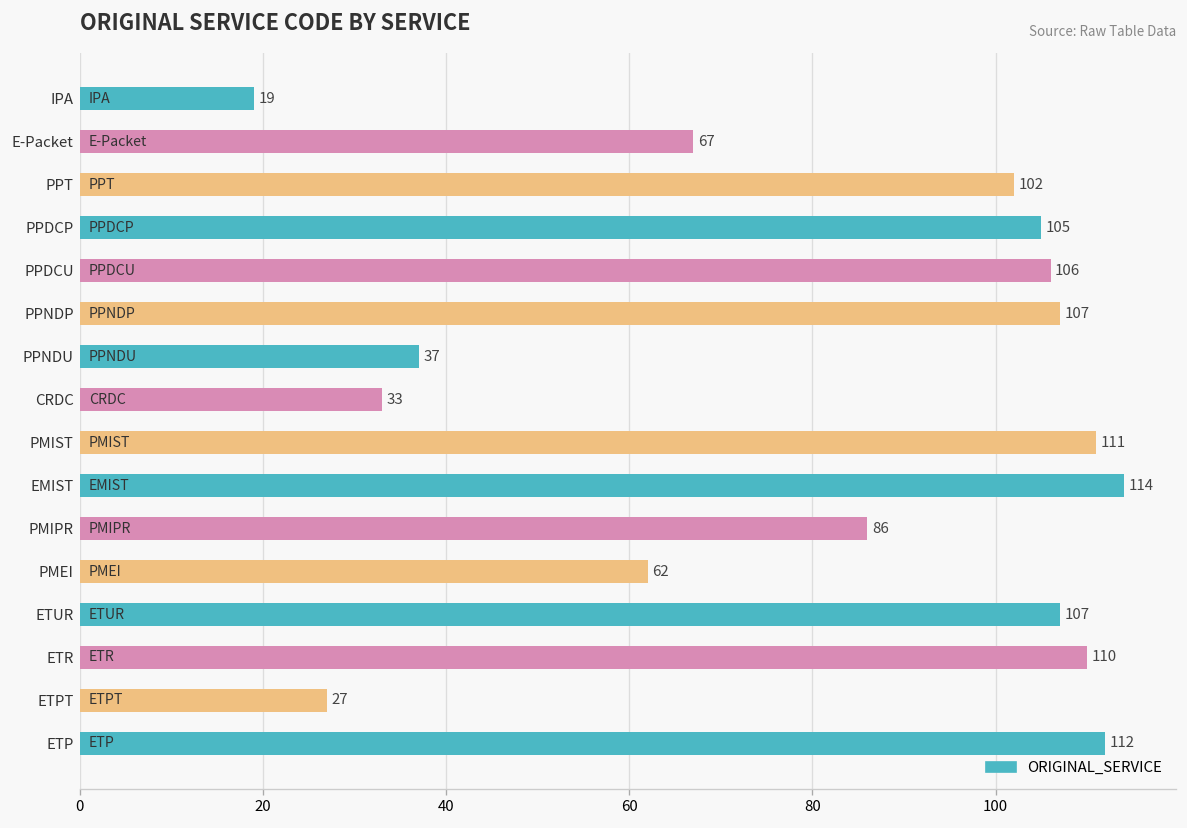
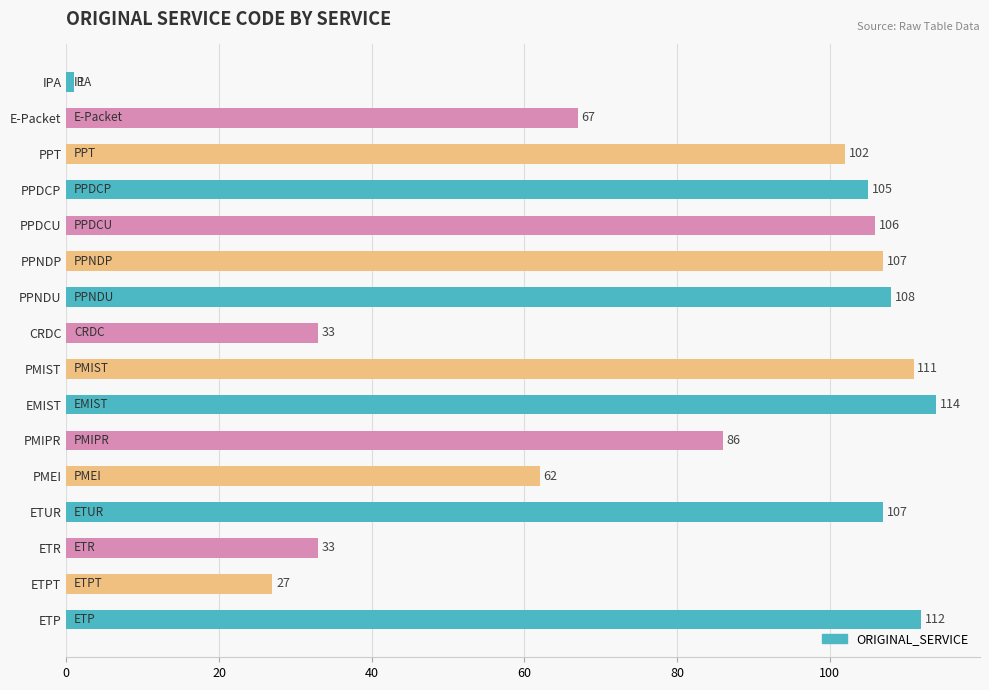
IPA: 19 -> 1
PPNDU: 37 -> 108
ETR: 110 -> 33
